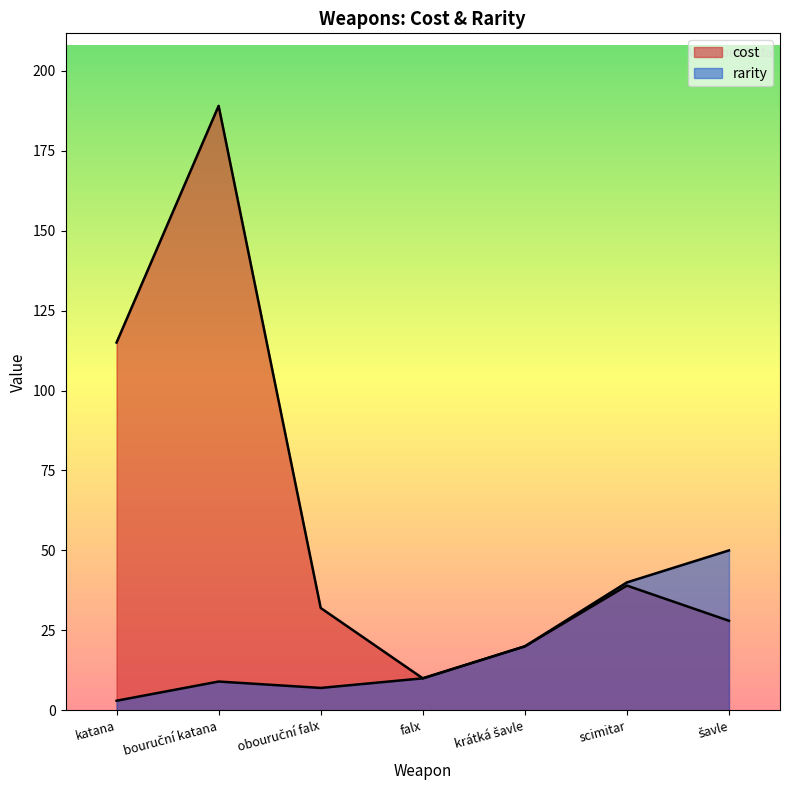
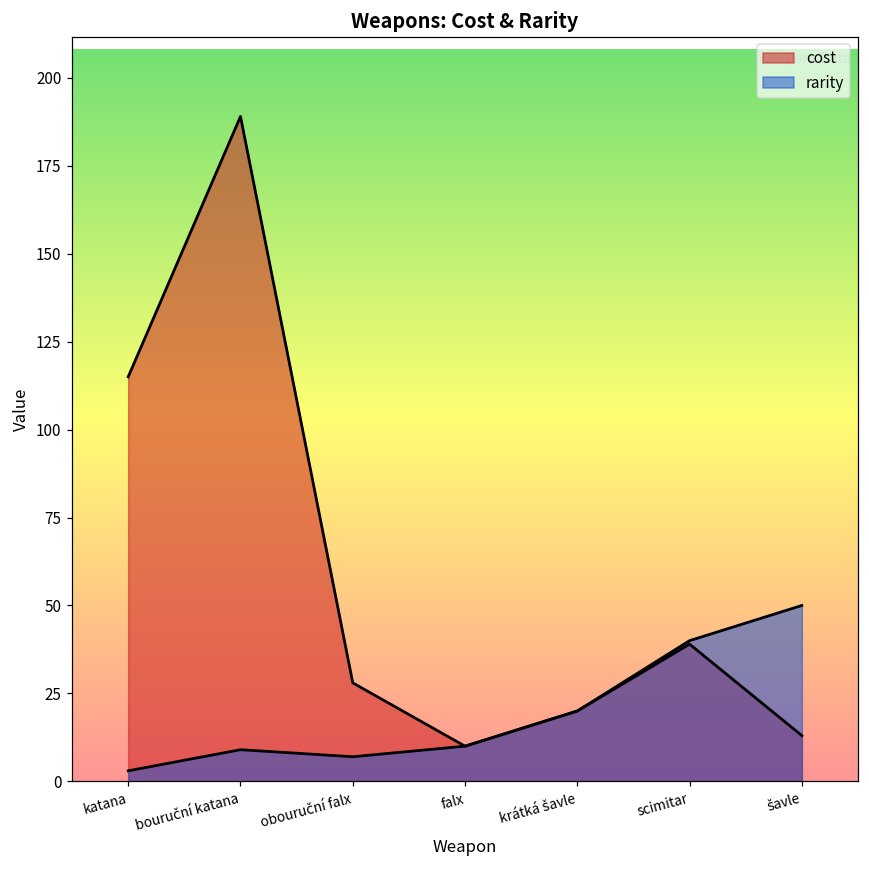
cost, obouruční falx: 32 -> 28
cost, šavle: 28 -> 13
